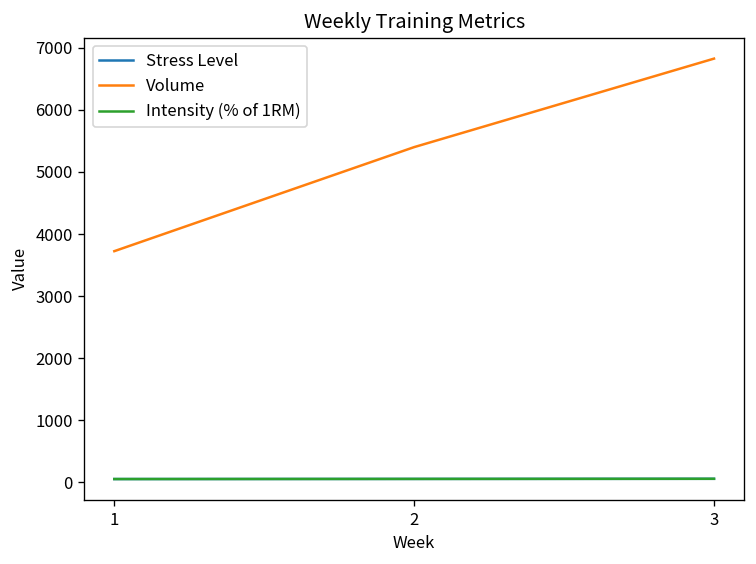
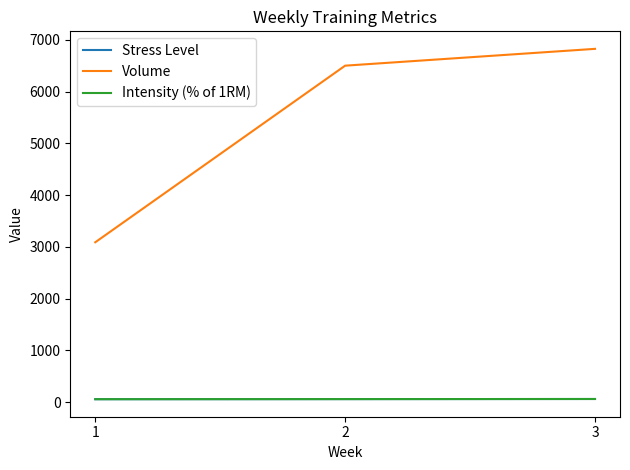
Volume, 1: 3700 -> 3100
Volume, 2: 5400 -> 6500
